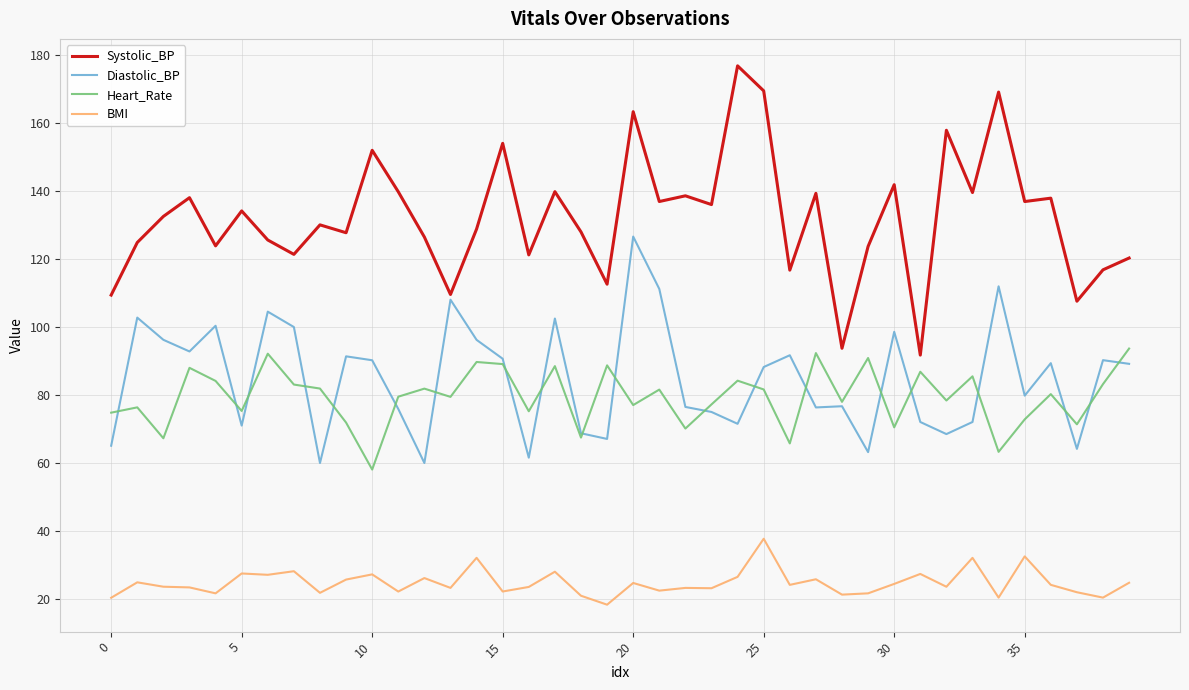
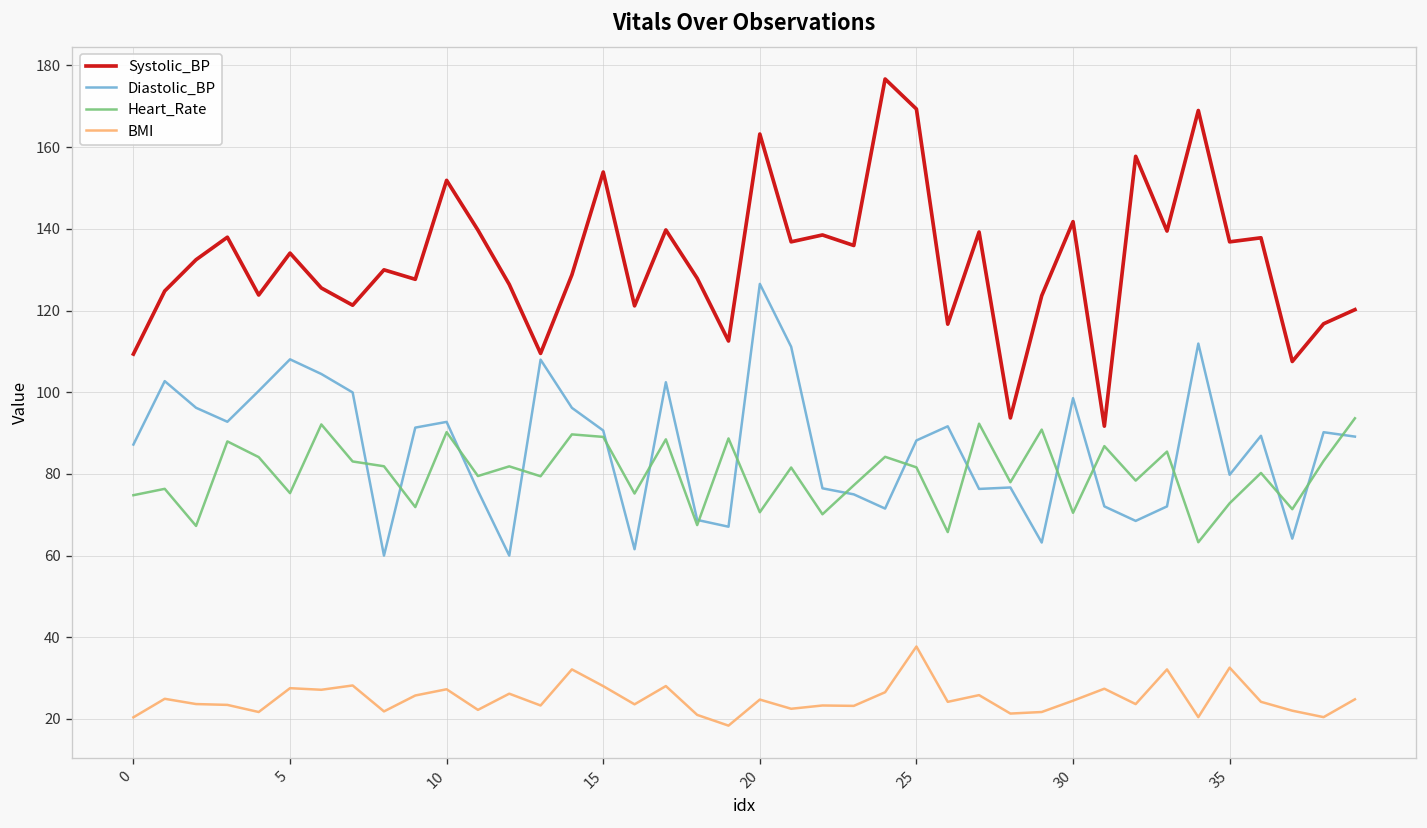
Diastolic_BP, 0: 65 -> 87
Diastolic_BP, 5: 71 -> 108
Diastolic_BP, 10: 90 -> 93
Heart_Rate, 10: 58 -> 90
BMI, 15: 22 -> 28
Heart_Rate, 20: 77 -> 71
